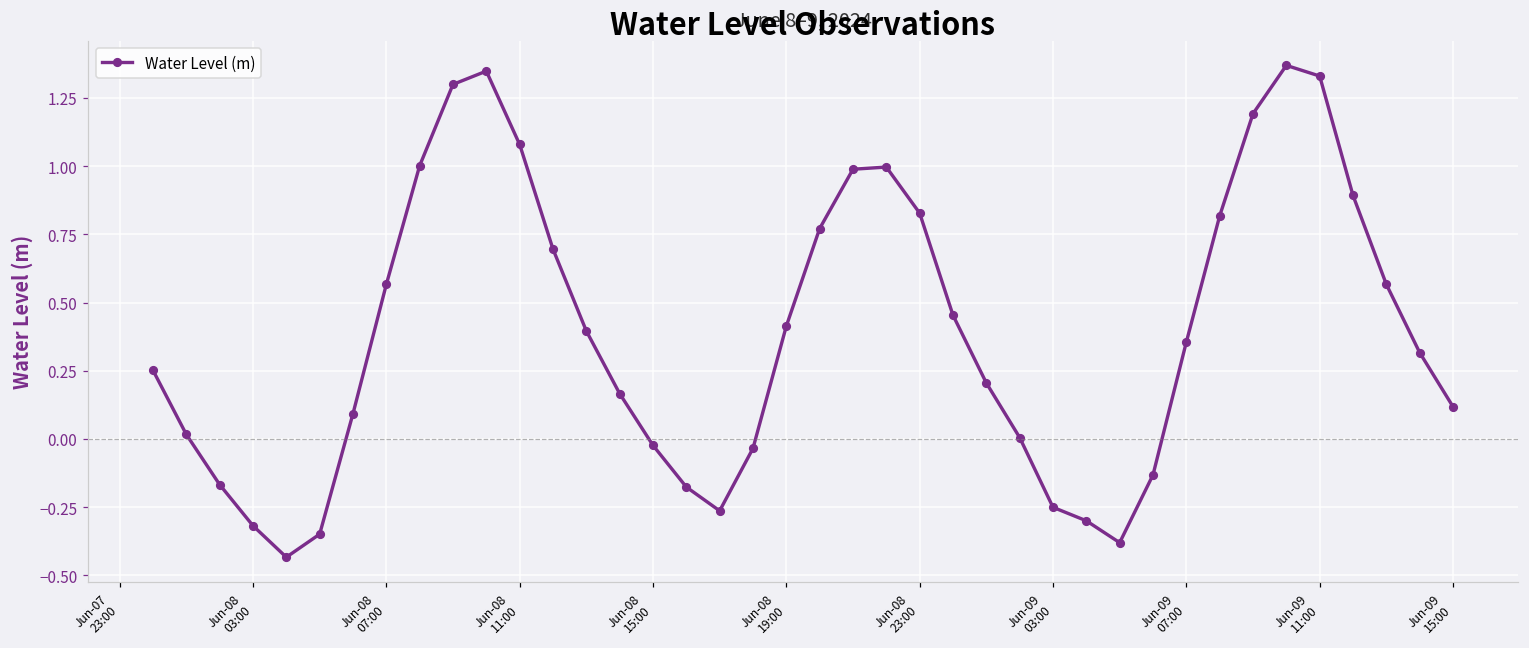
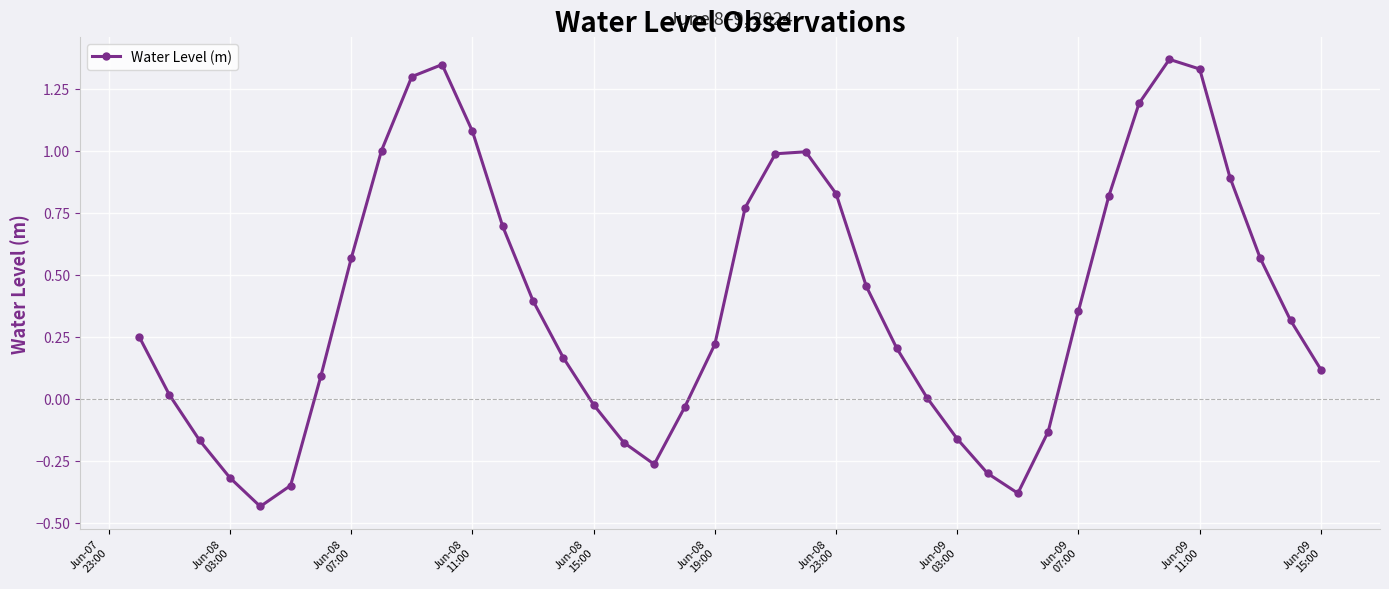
Jun-08 19:00: 0.41 -> 0.22
Jun-09 03:00: -0.25 -> -0.16
